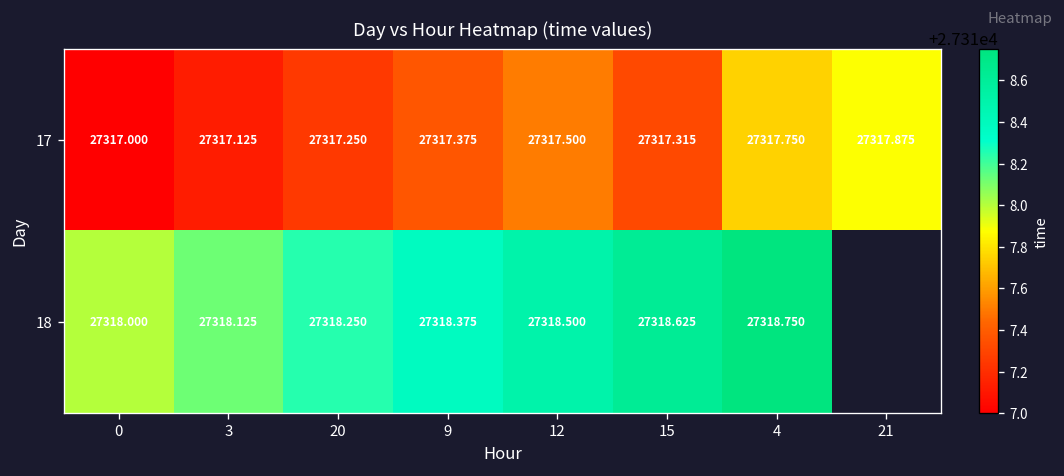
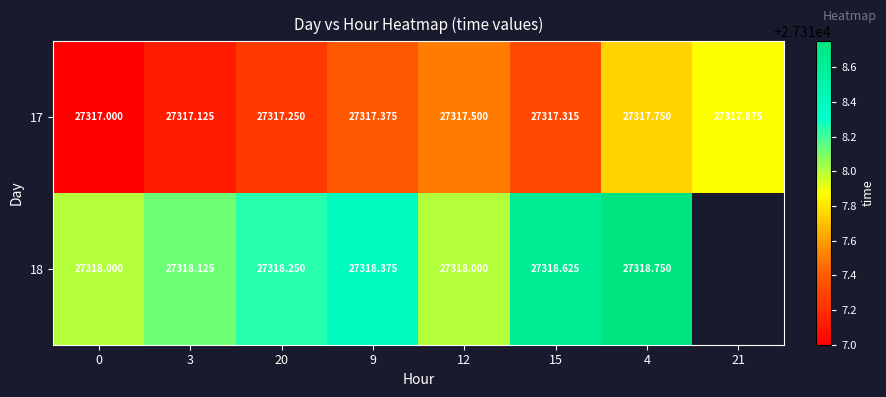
18, 12: 27318.500 -> 27318.000
